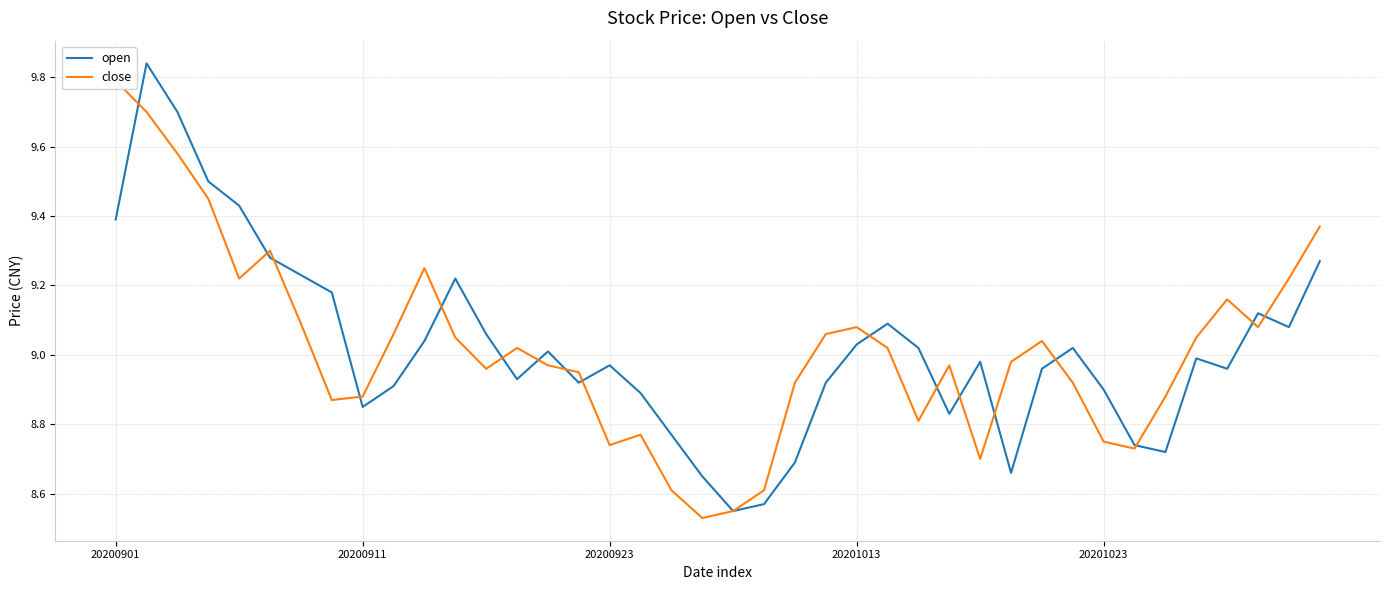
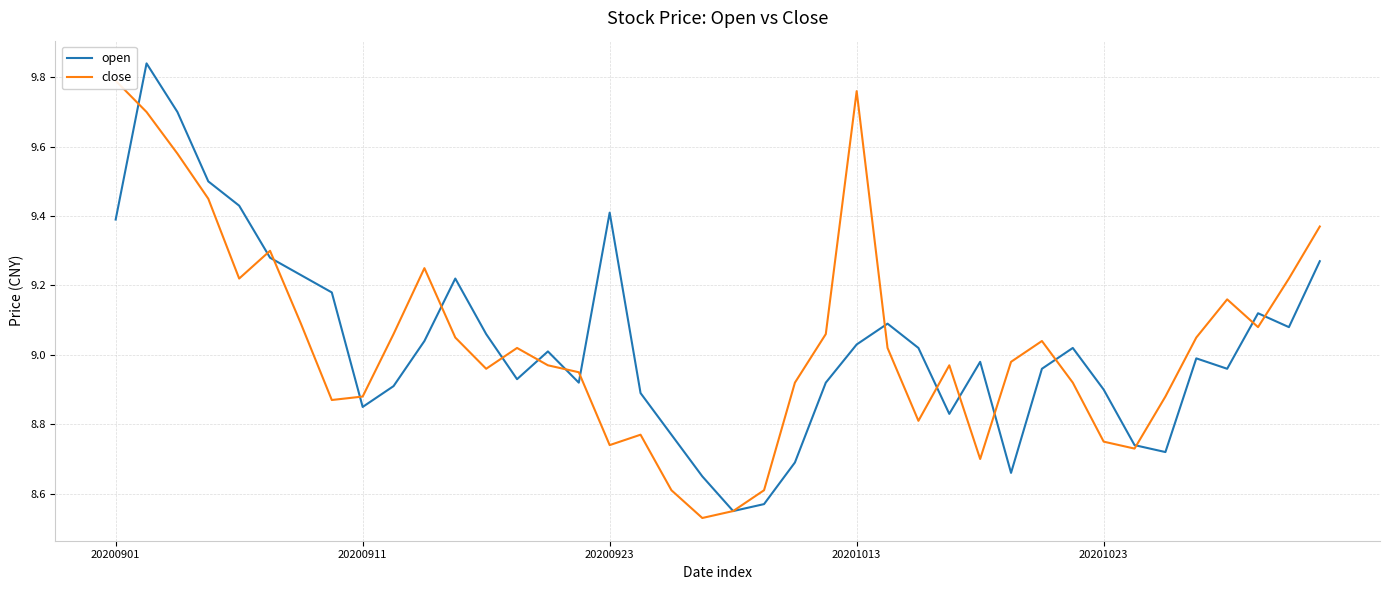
open, 20200923: 8.97 -> 9.41
close, 20201013: 9.08 -> 9.76
